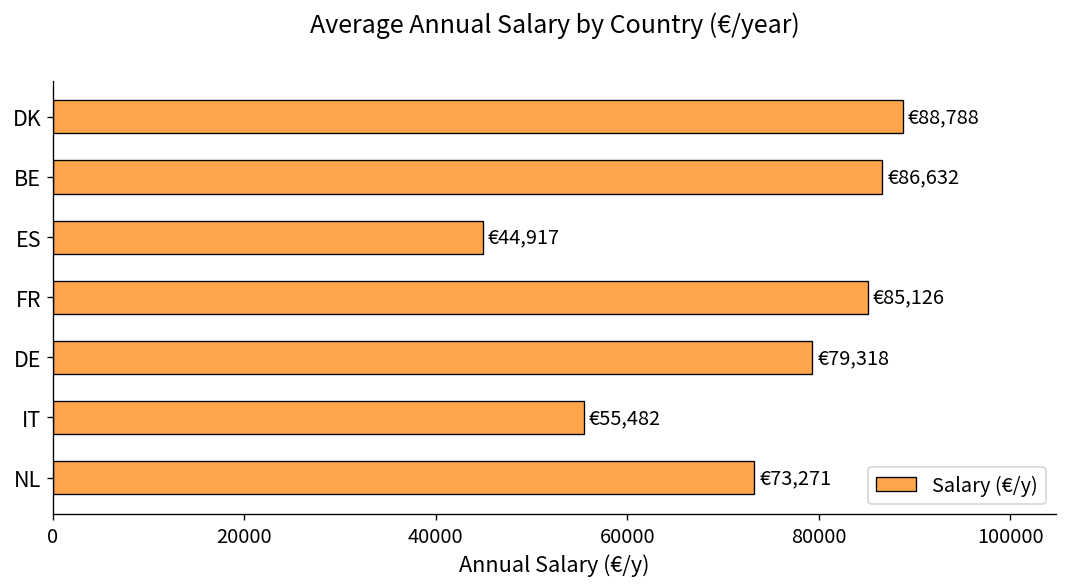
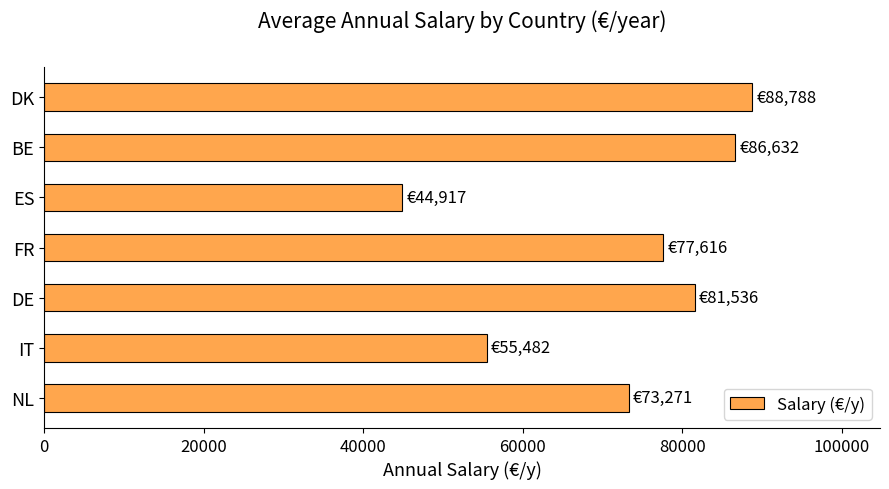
Salary (€/y), FR: €85,126 -> €77,616
Salary (€/y), DE: €79,318 -> €81,536
